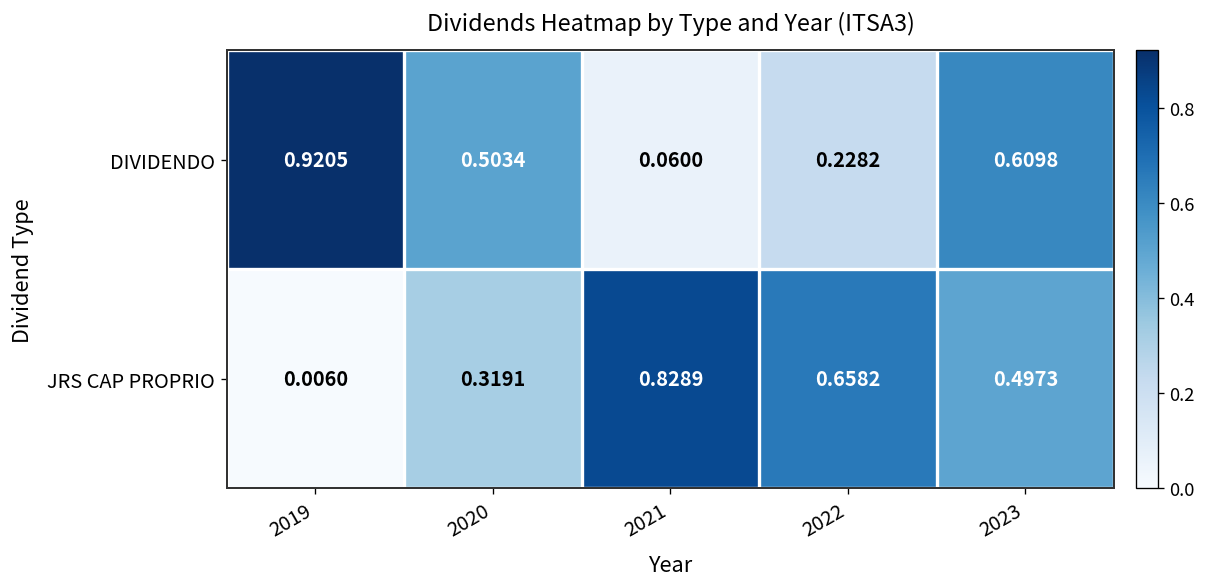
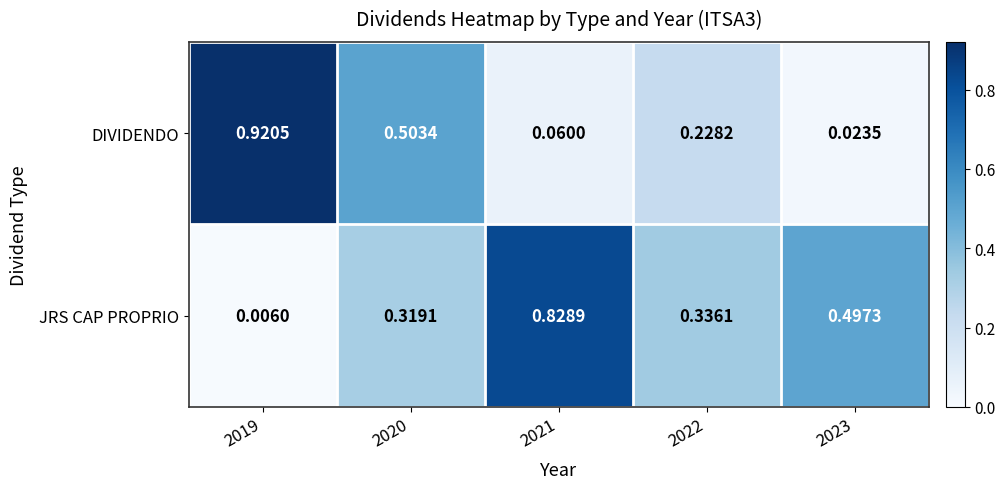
DIVIDENDO, 2023: 0.6098 -> 0.0235
JRS CAP PROPRIO, 2022: 0.6582 -> 0.3361
